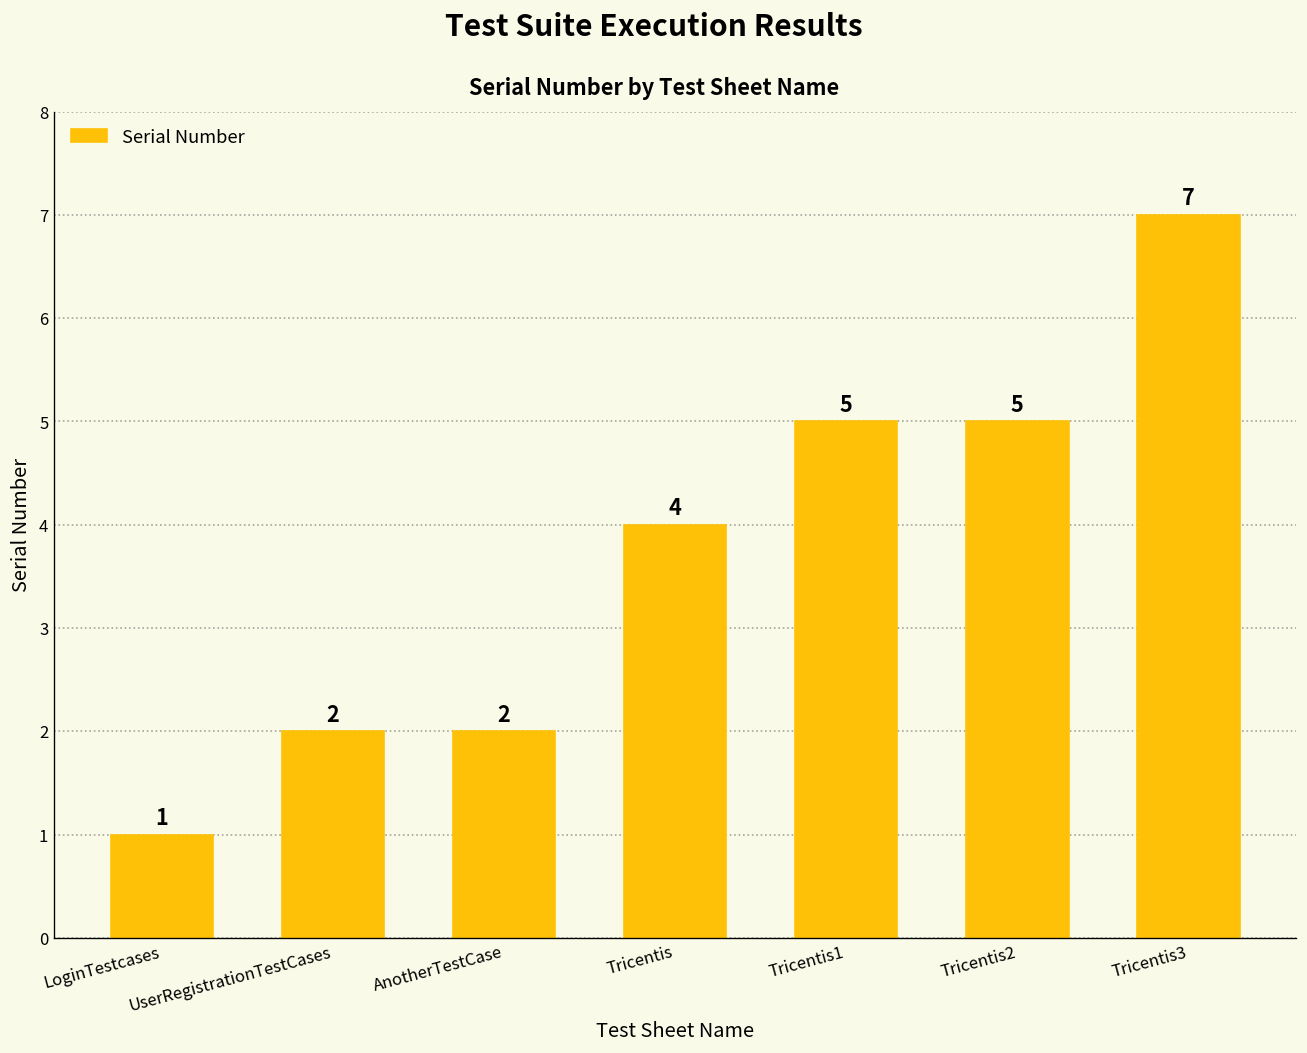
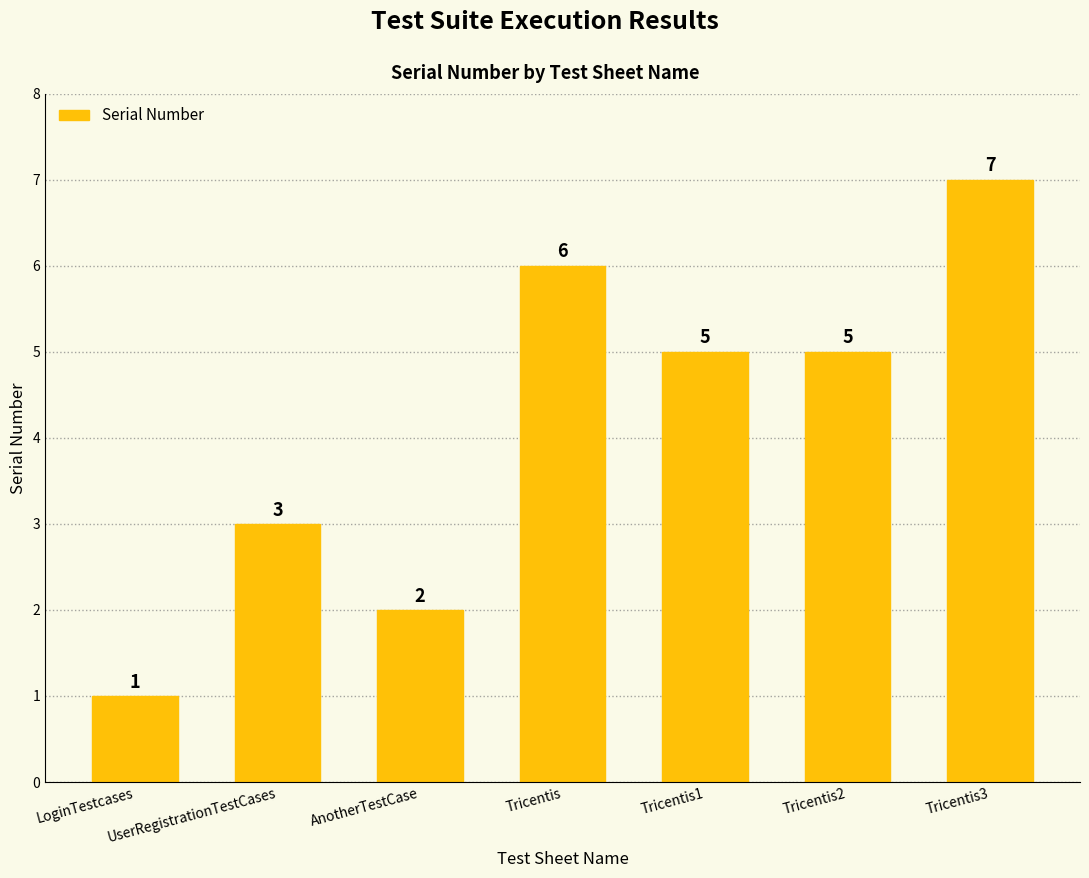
UserRegistrationTestCases: 2 -> 3
Tricentis: 4 -> 6
